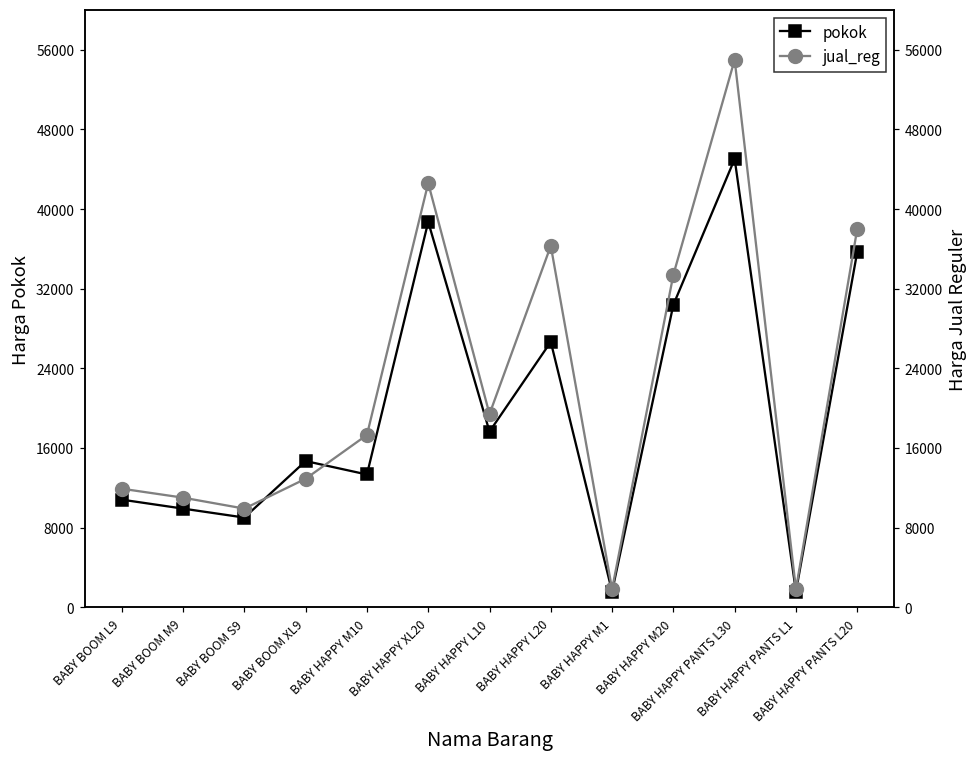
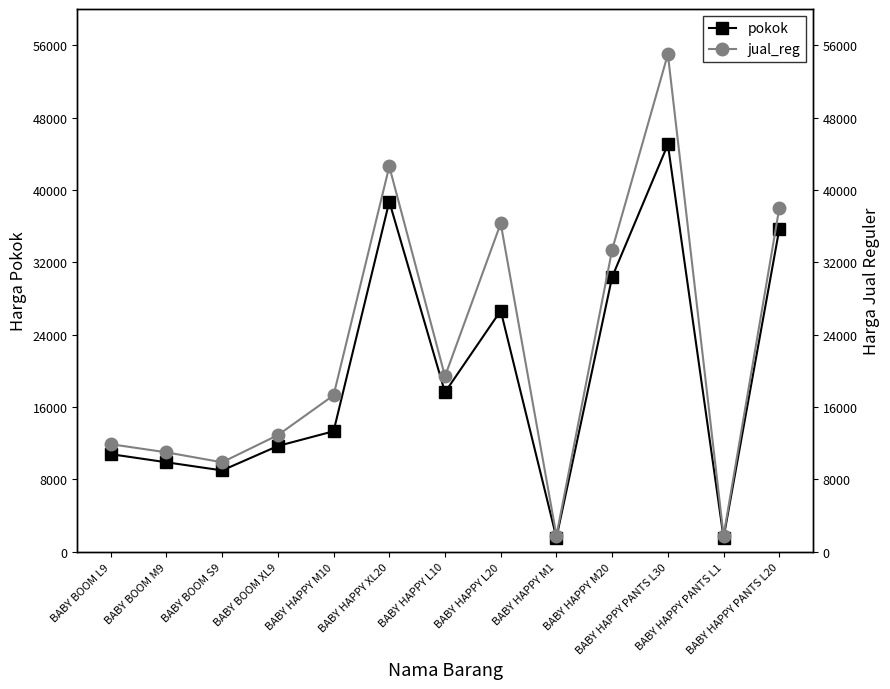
pokok, BABY BOOM XL9: 15000 -> 12000
